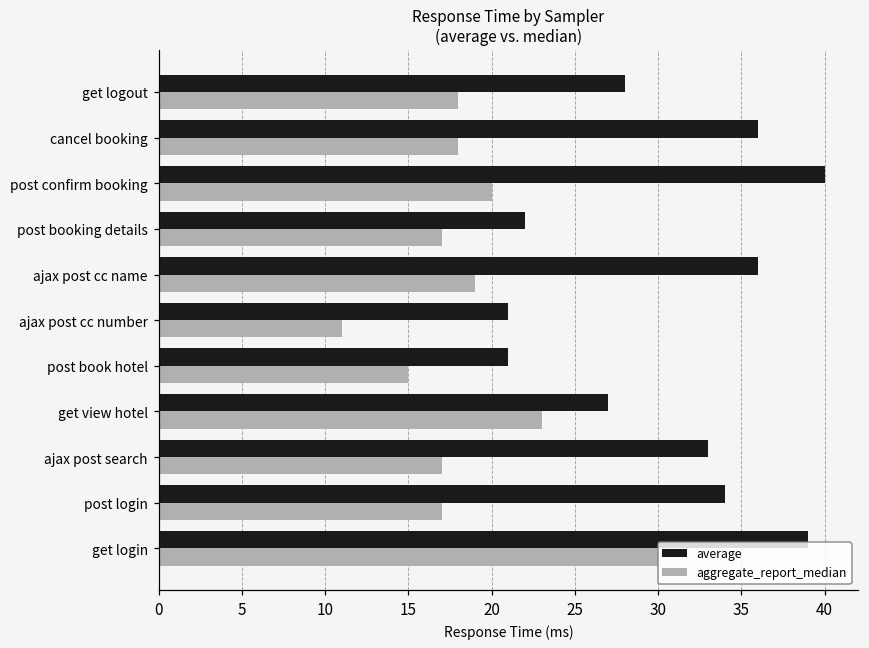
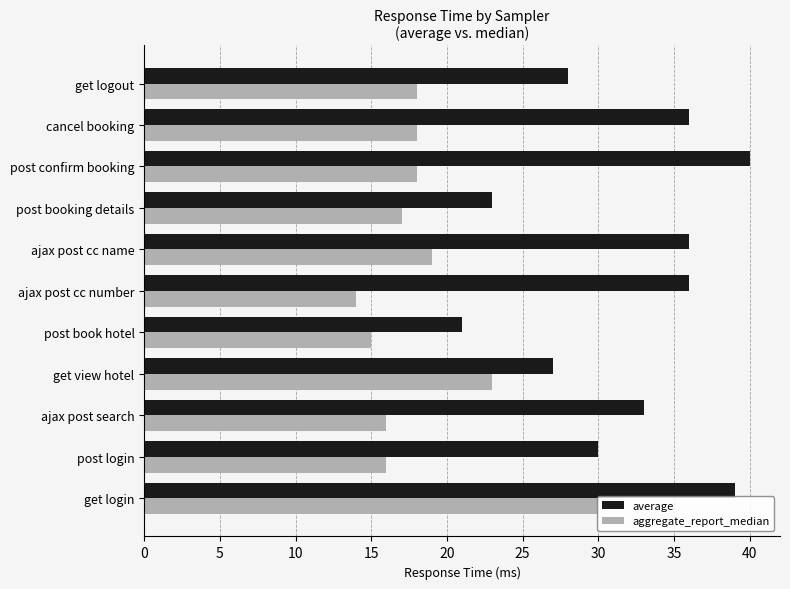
aggregate_report_median, post confirm booking: 20 -> 18
average, post booking details: 22 -> 23
average, ajax post cc number: 21 -> 36
aggregate_report_median, ajax post cc number: 11 -> 14
aggregate_report_median, ajax post search: 17 -> 16
average, post login: 34 -> 30
aggregate_report_median, post login: 17 -> 16
